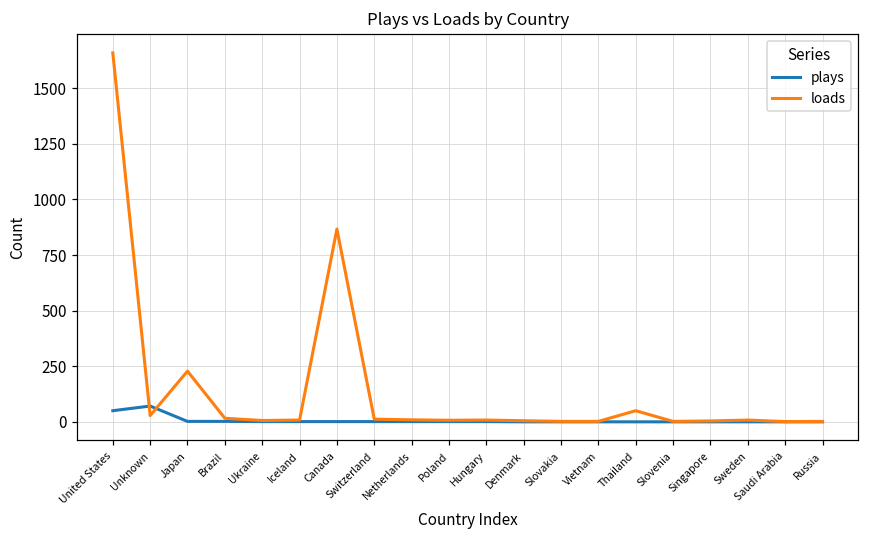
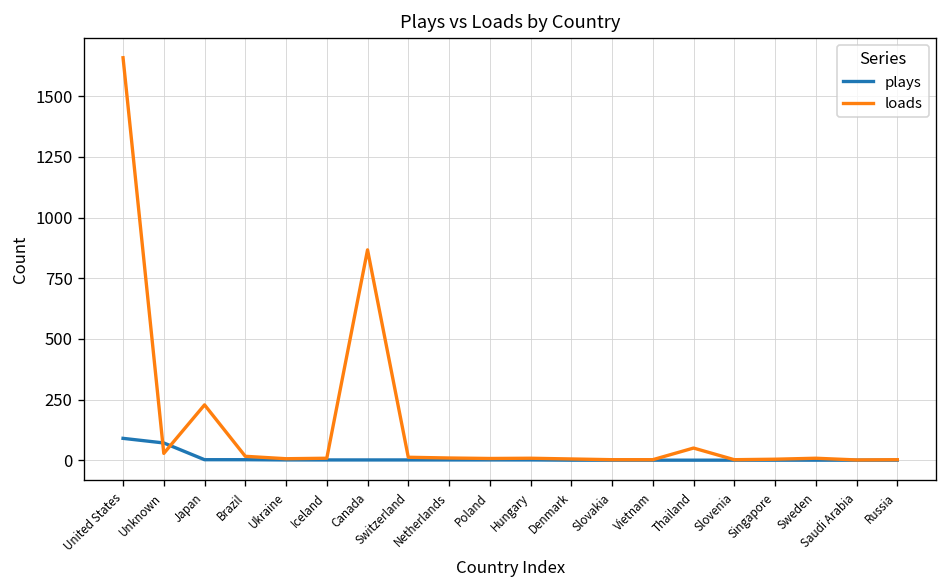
plays, United States: 50 -> 90
